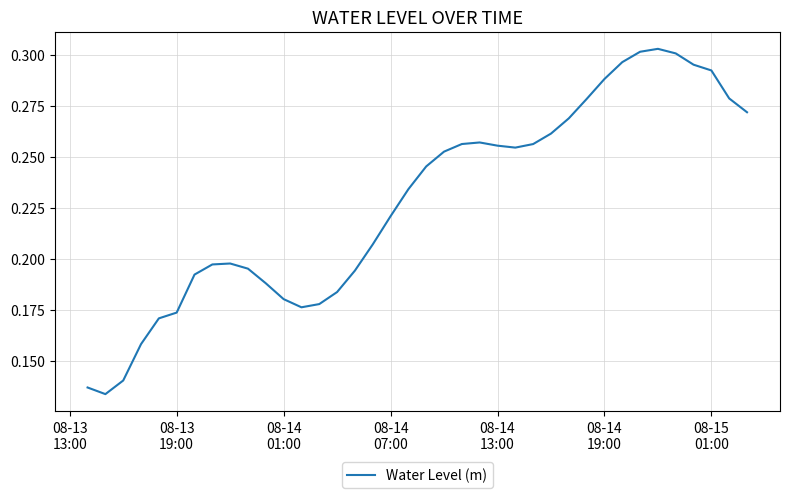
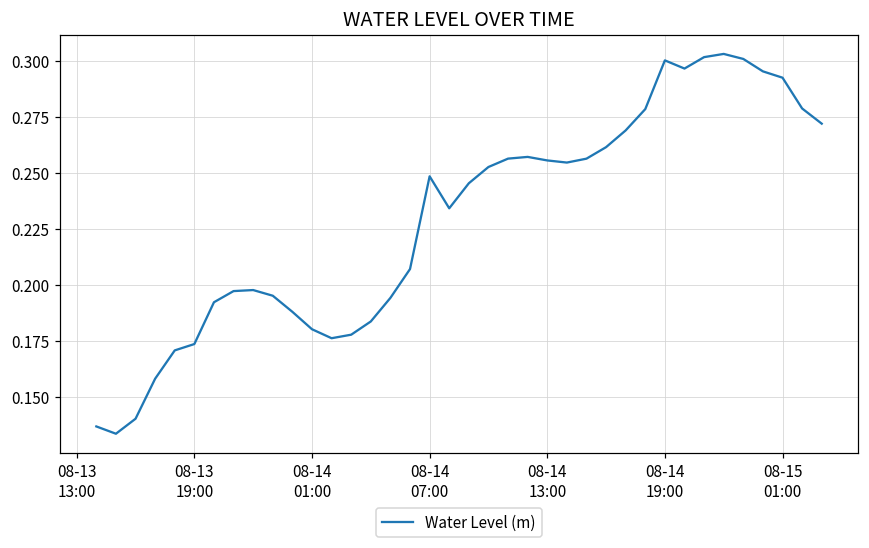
08-14 07:00: 0.221 -> 0.248
08-14 19:00: 0.288 -> 0.300
